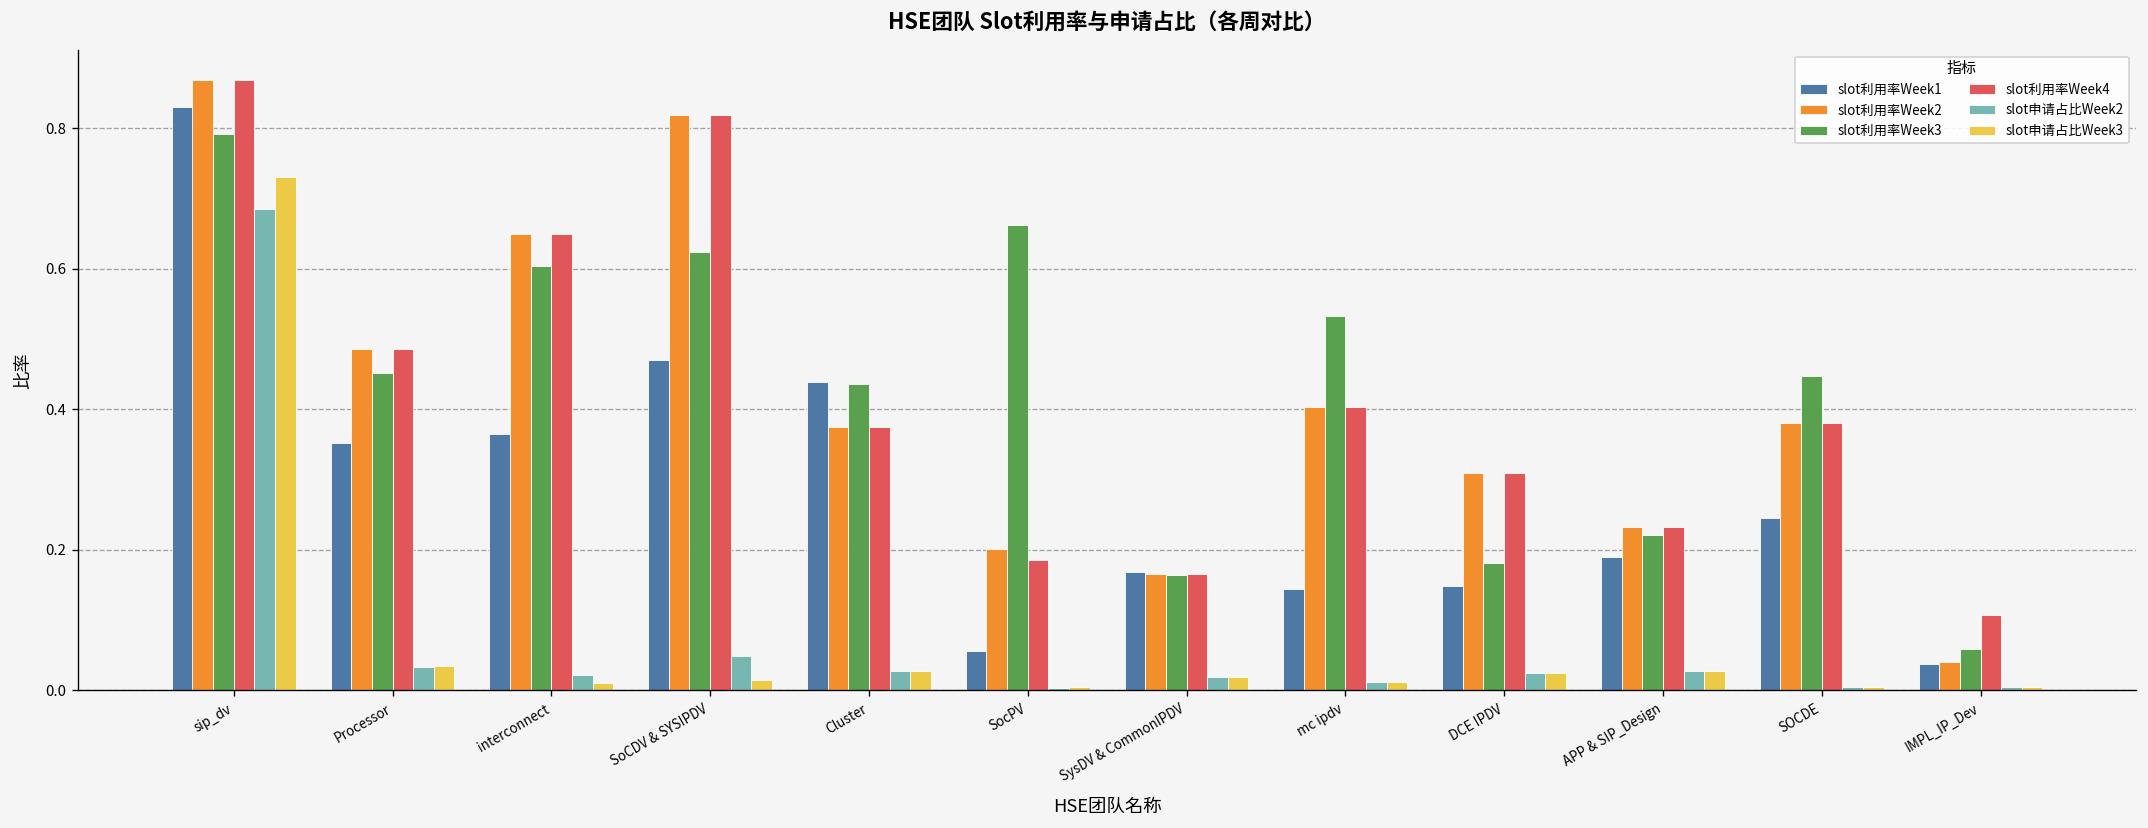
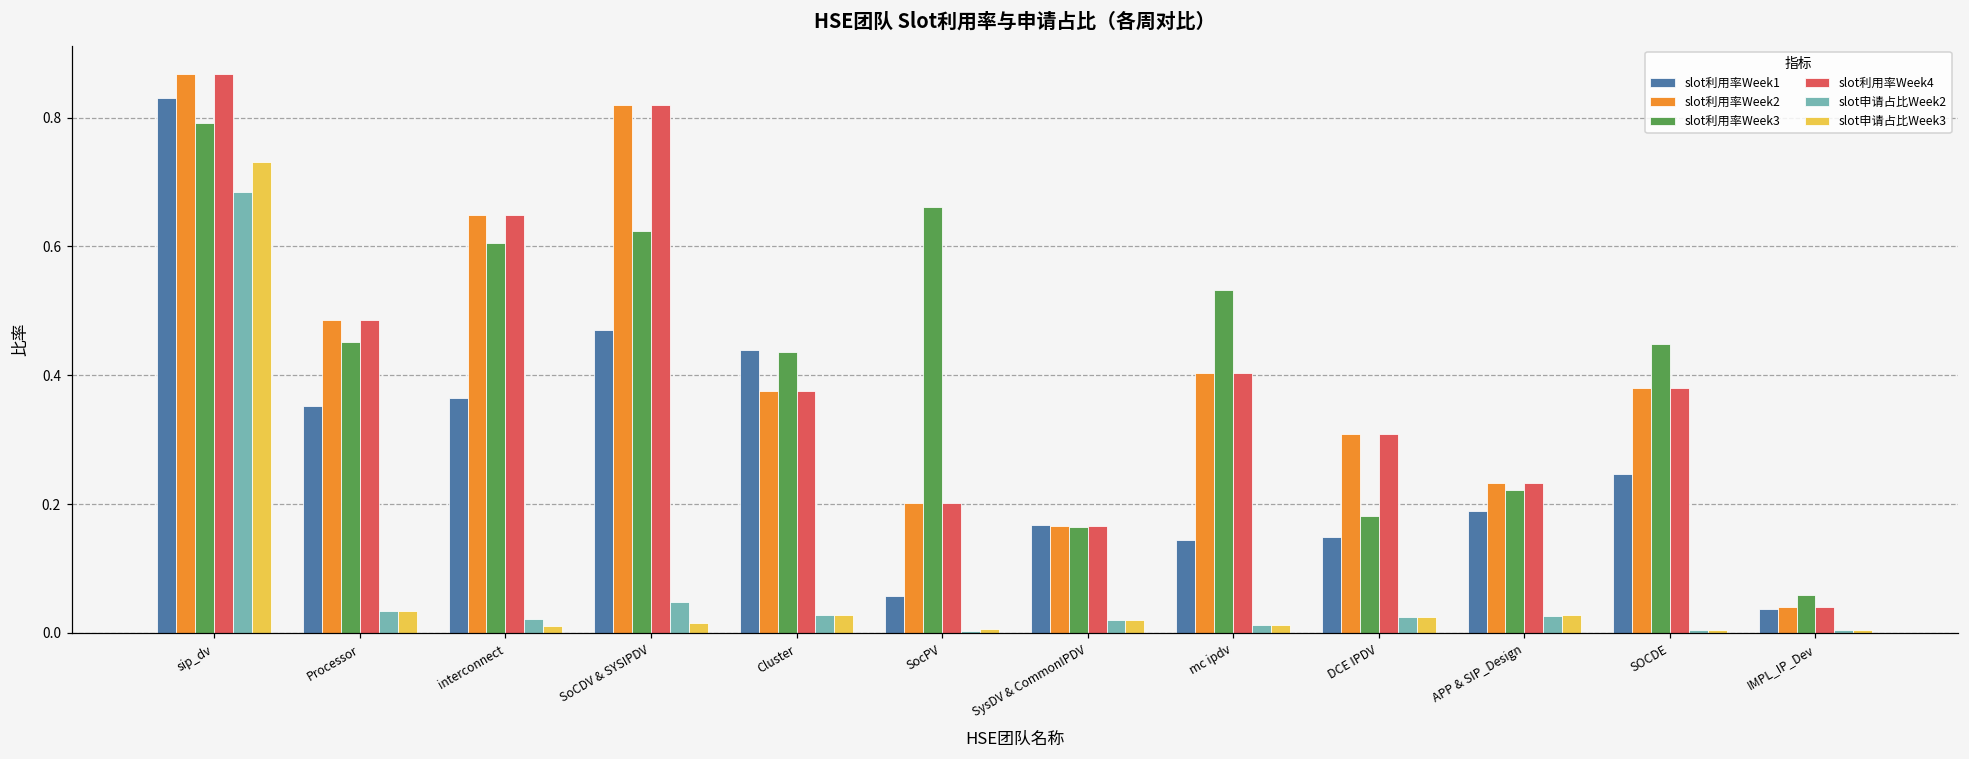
slot利用率Week4, SocPV: 0.19 -> 0.20
slot利用率Week4, IMPL_IP_Dev: 0.11 -> 0.04
